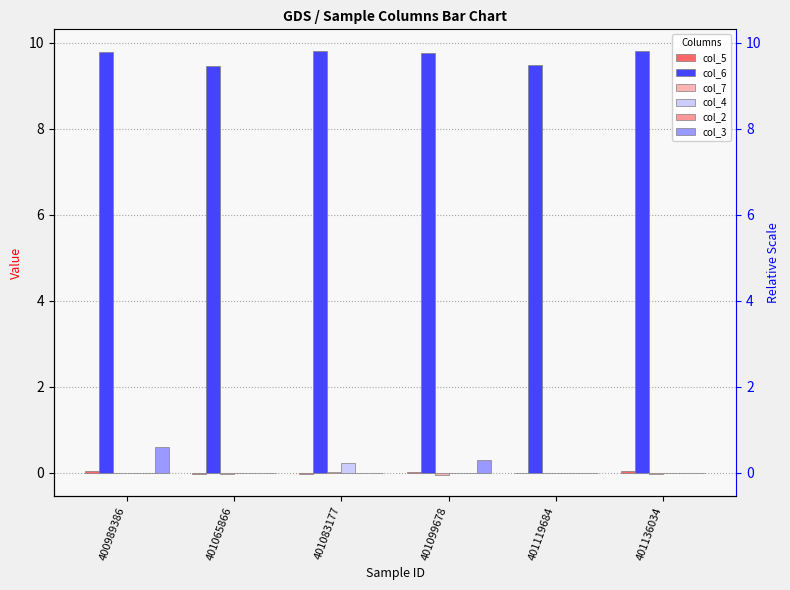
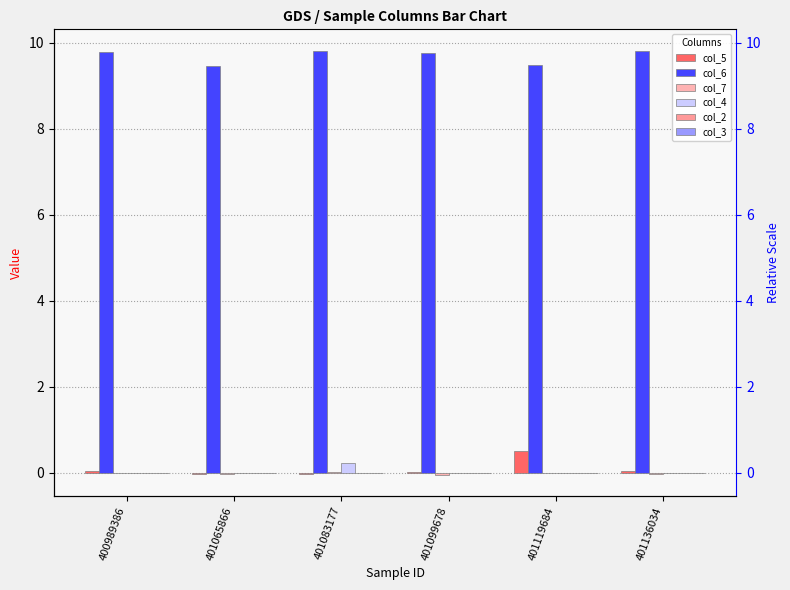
col_3, 400989386: 0.6 -> 0.0
col_3, 401099678: 0.3 -> 0.0
col_5, 401119684: 0.0 -> 0.5
